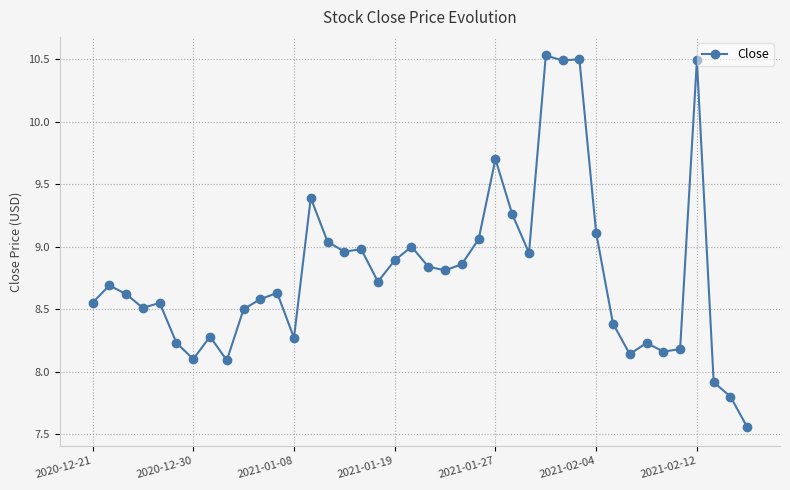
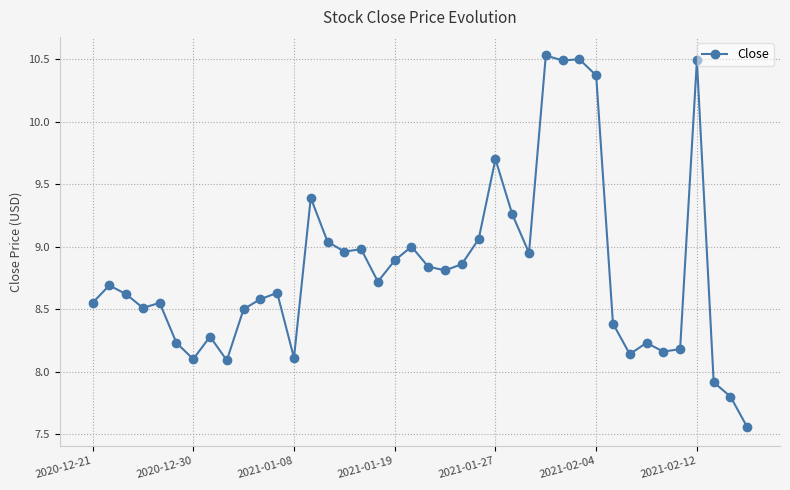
2021-01-08: 8.27 -> 8.11
2021-02-04: 9.11 -> 10.37
